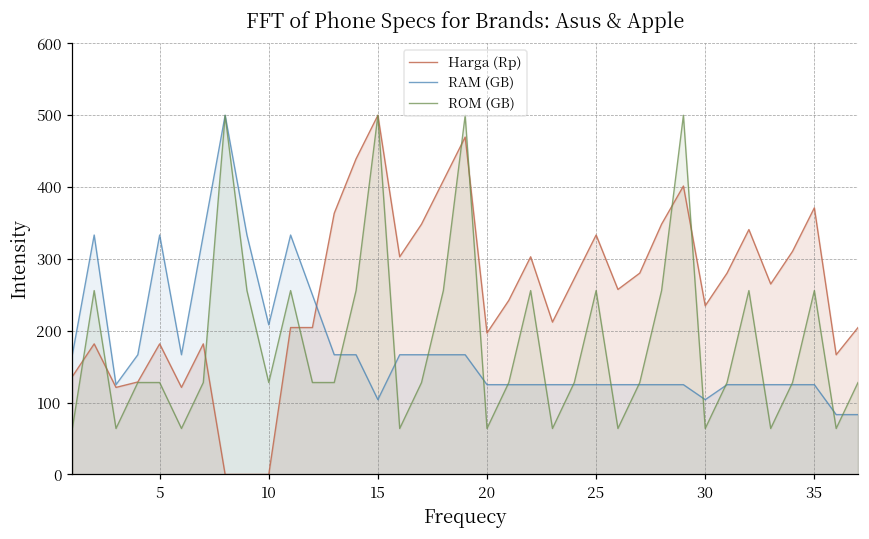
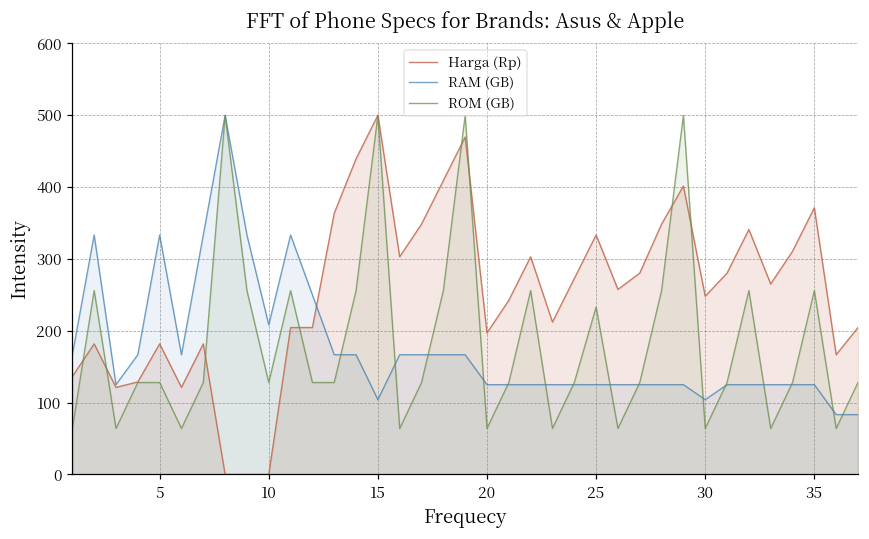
ROM (GB), 25: 260 -> 230
Harga (Rp), 30: 230 -> 250
